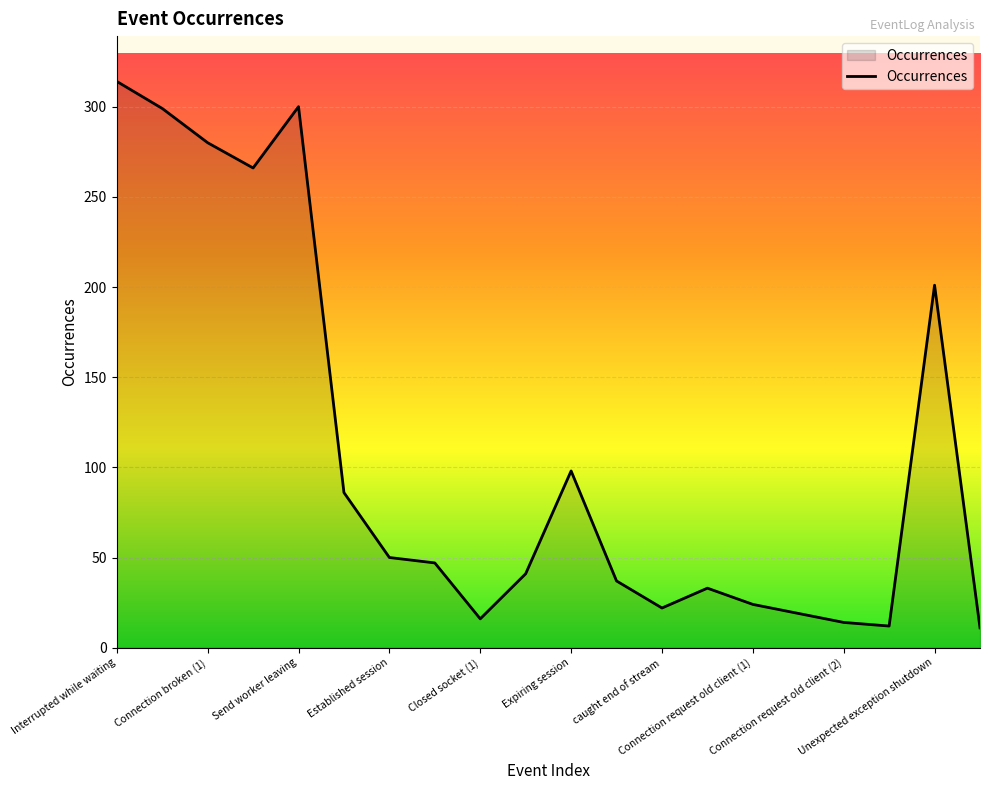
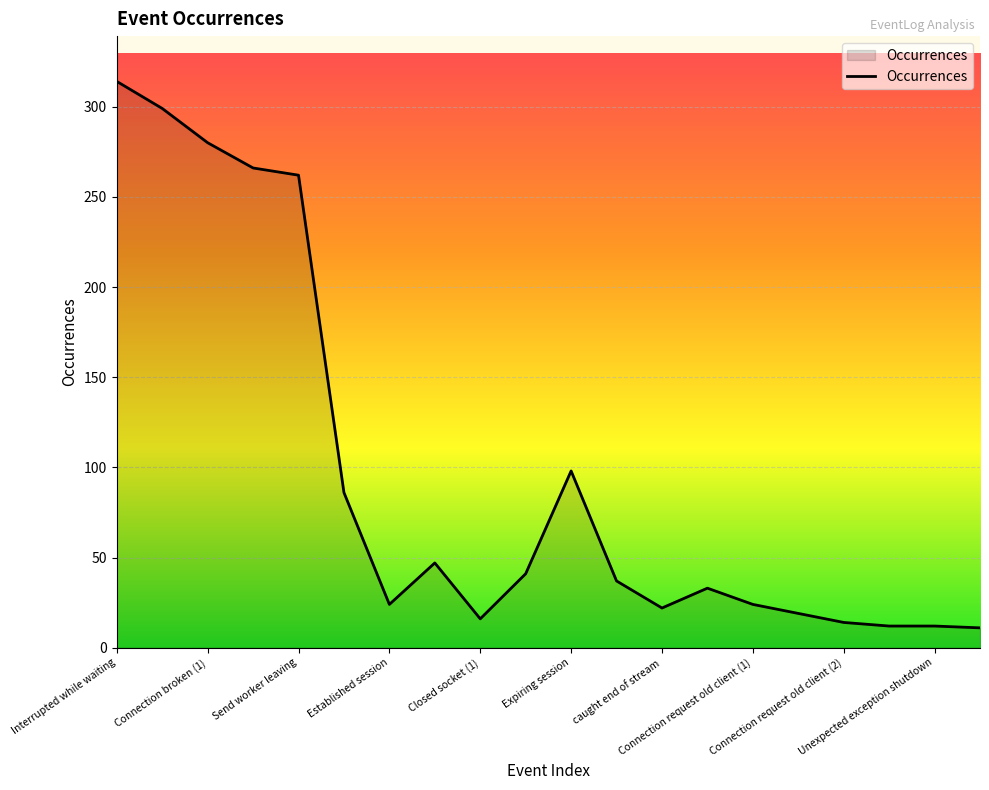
Send worker leaving: 300 -> 262
Established session: 50 -> 24
Unexpected exception shutdown: 201 -> 12
